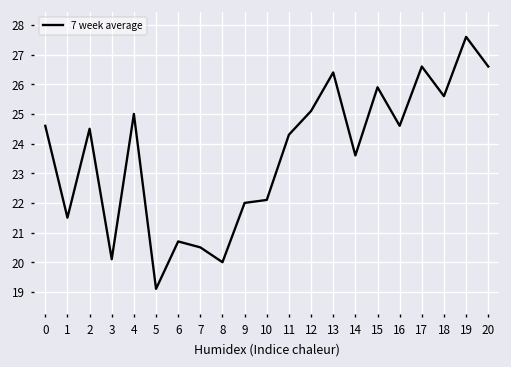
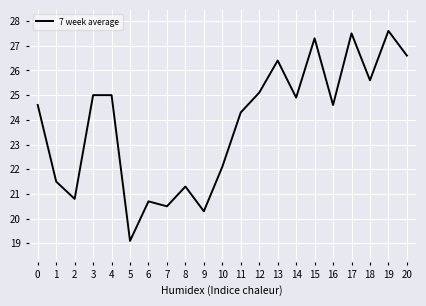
2: 24.5 -> 20.8
3: 20.1 -> 25.0
8: 20.0 -> 21.3
9: 22.0 -> 20.3
14: 23.6 -> 24.9
15: 25.9 -> 27.3
17: 26.6 -> 27.5
